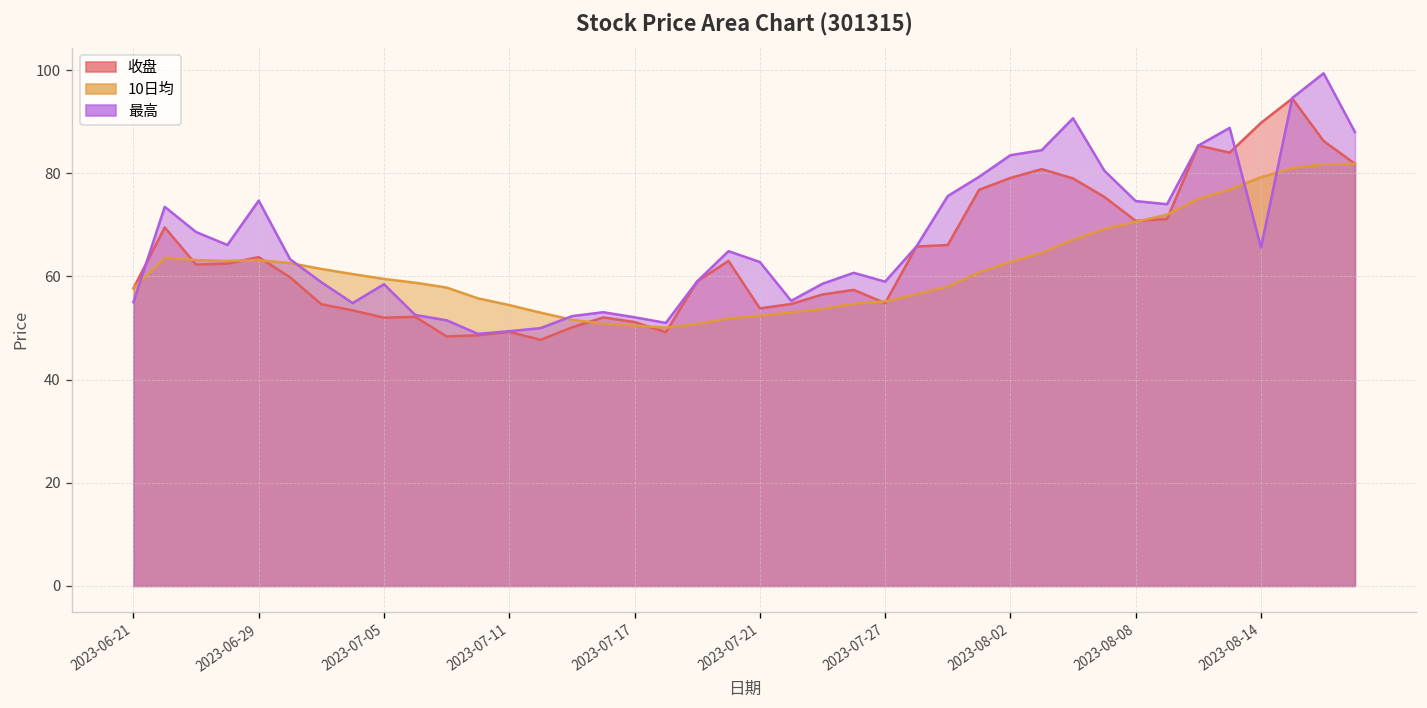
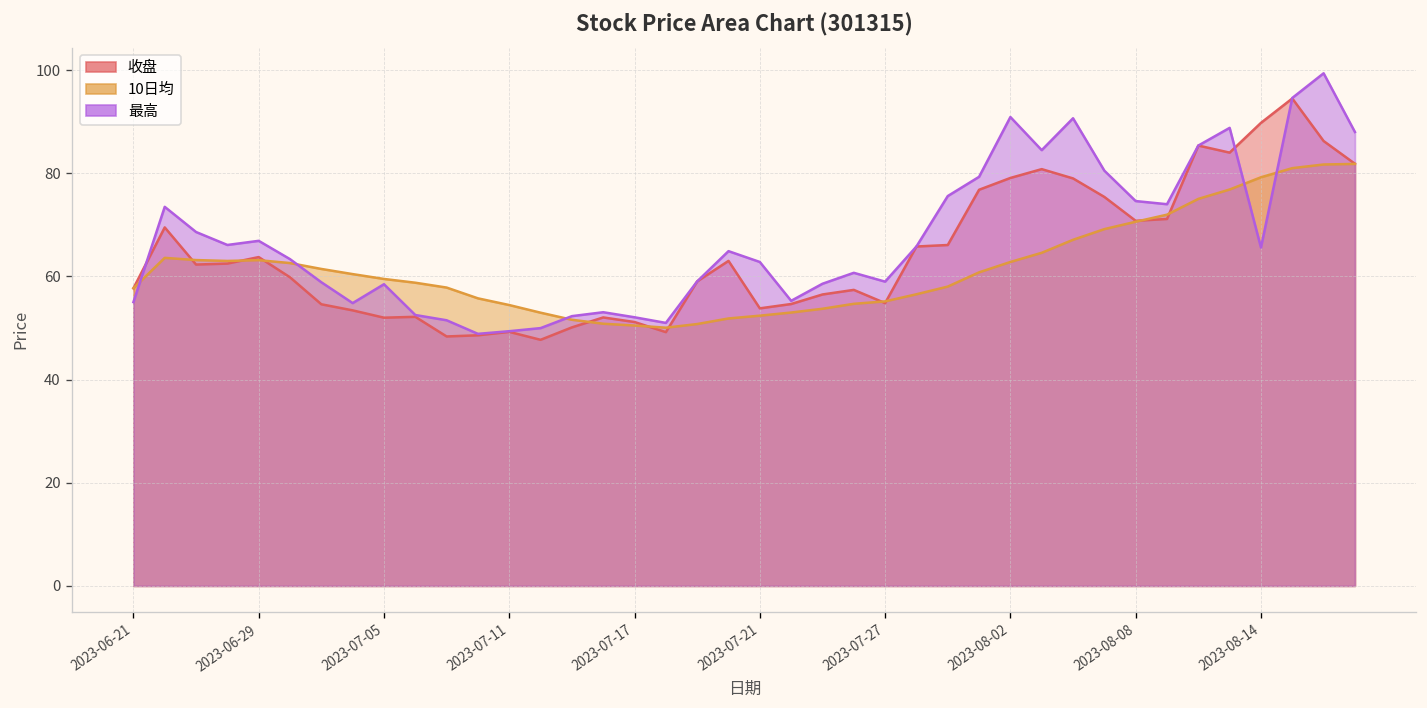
最高, 2023-06-29: 75 -> 67
最高, 2023-08-02: 84 -> 91
